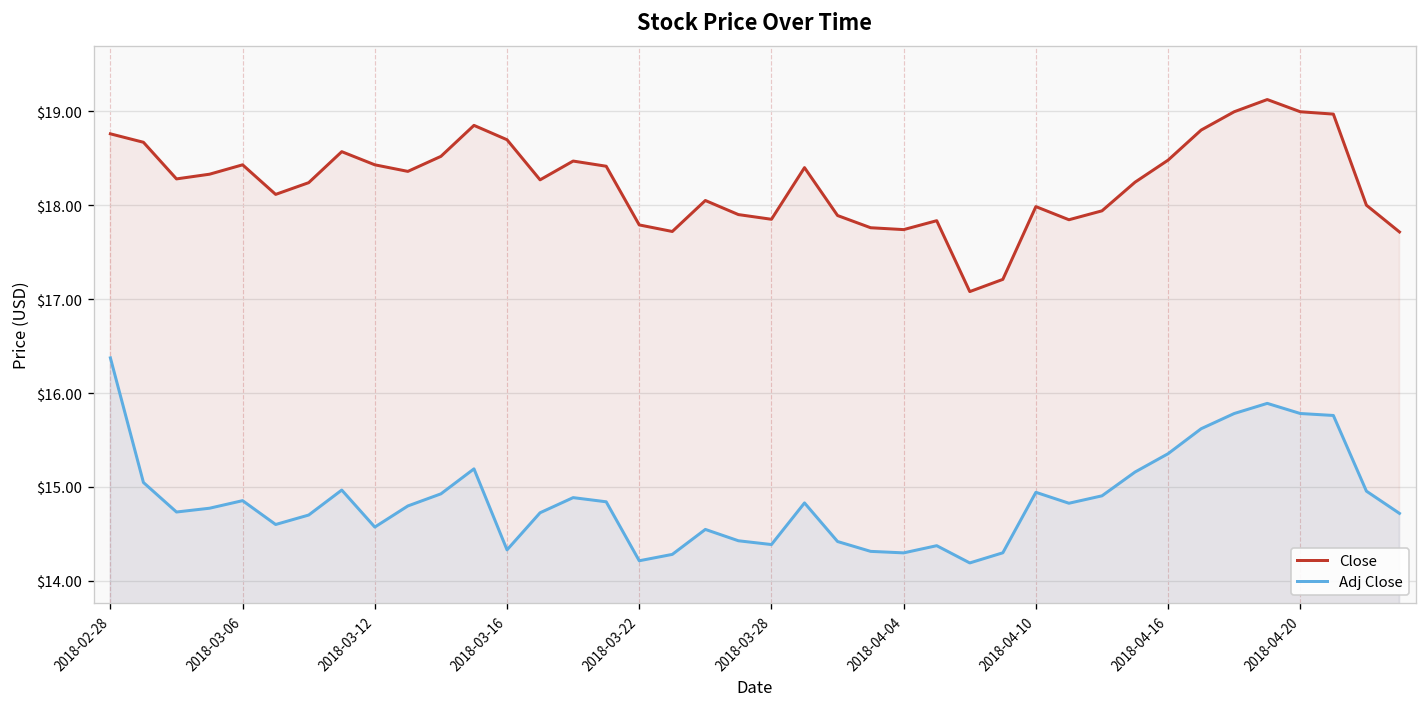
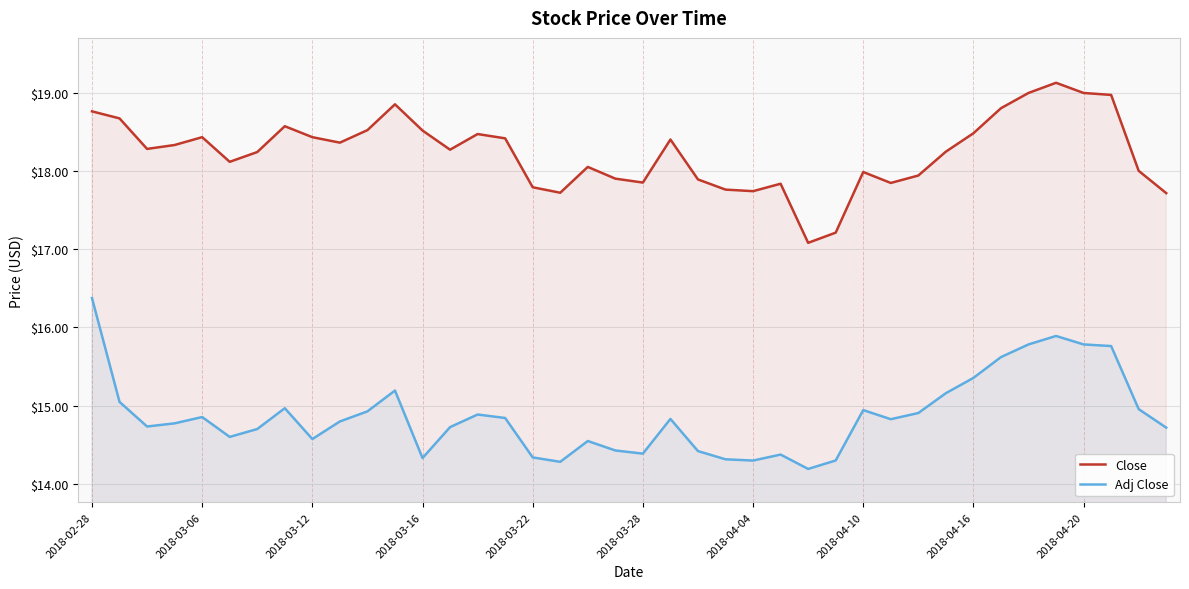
Close, 2018-03-16: $18.7 -> $18.5
Adj Close, 2018-03-22: $14.2 -> $14.3
